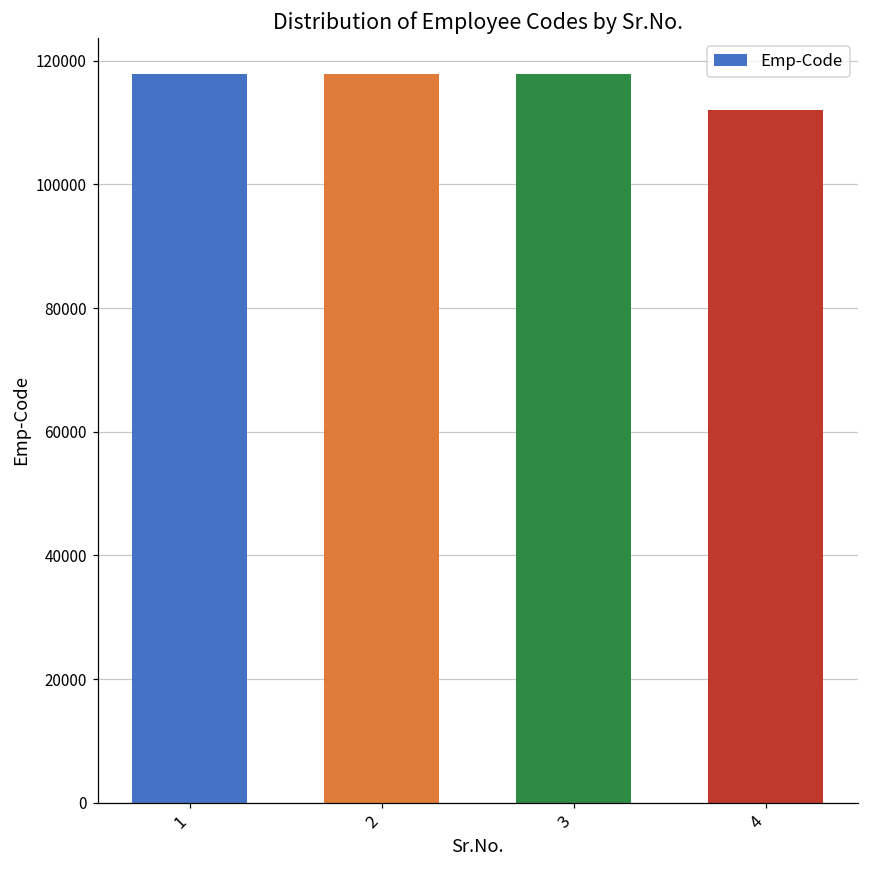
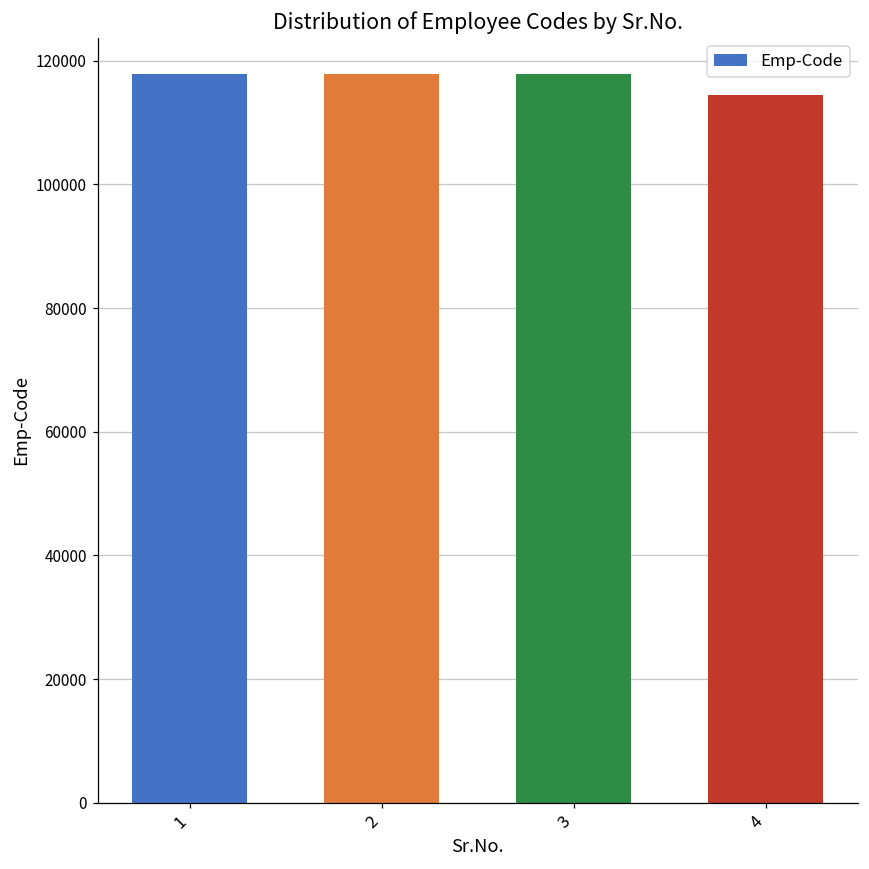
4: 112000 -> 115000
